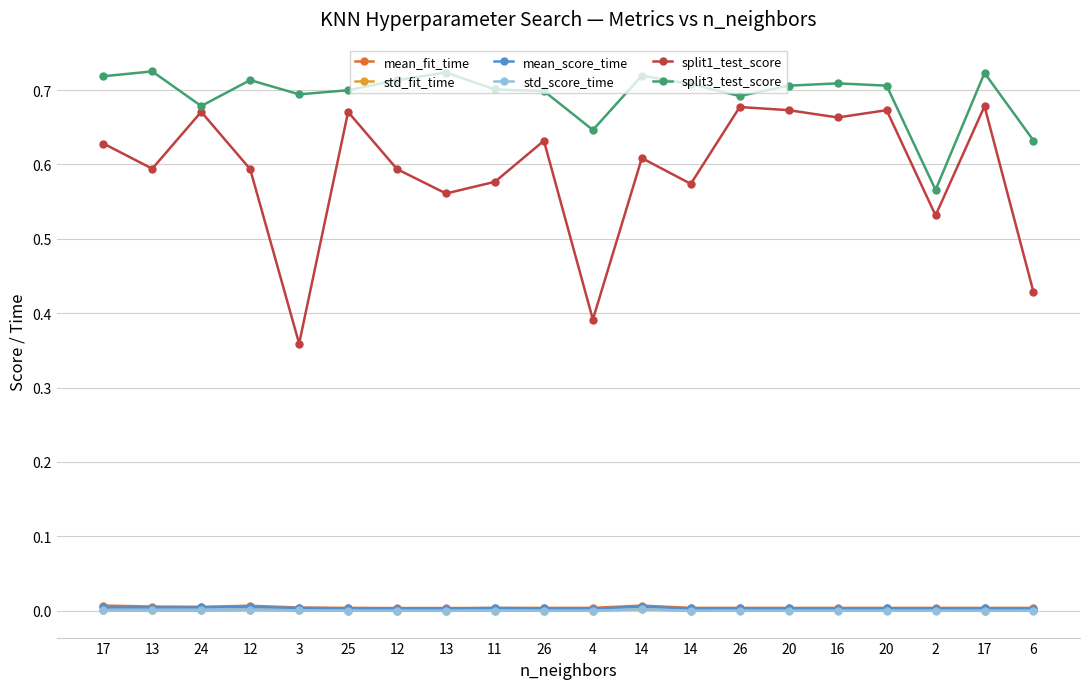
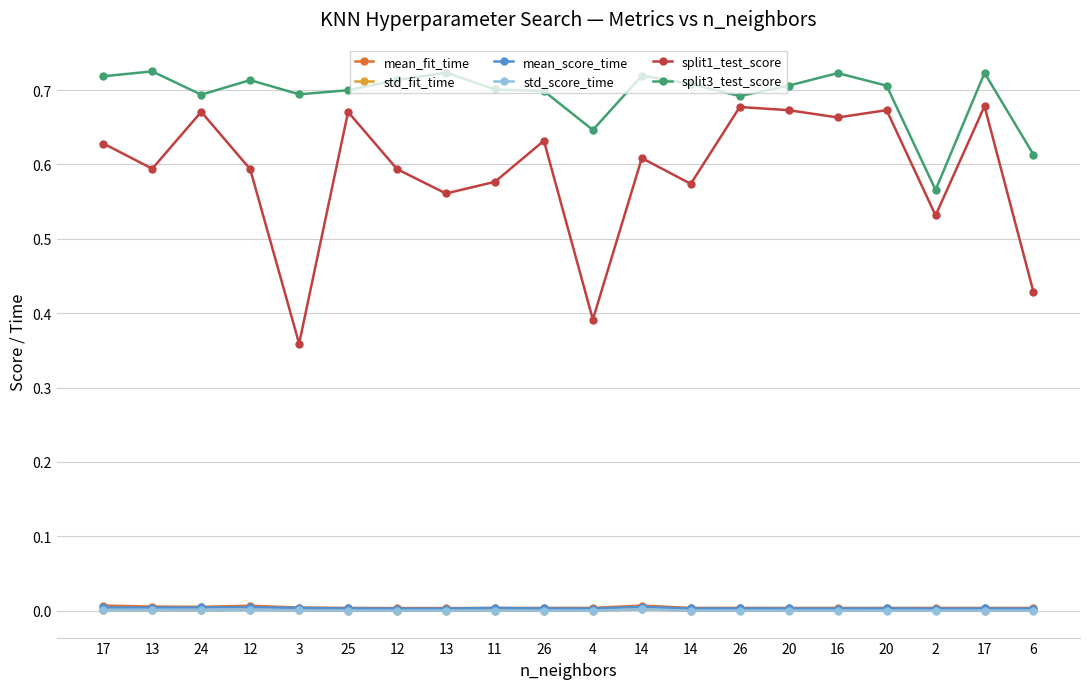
split3_test_score, 24: 0.68 -> 0.69
split3_test_score, 16: 0.71 -> 0.72
split3_test_score, 6: 0.63 -> 0.61
